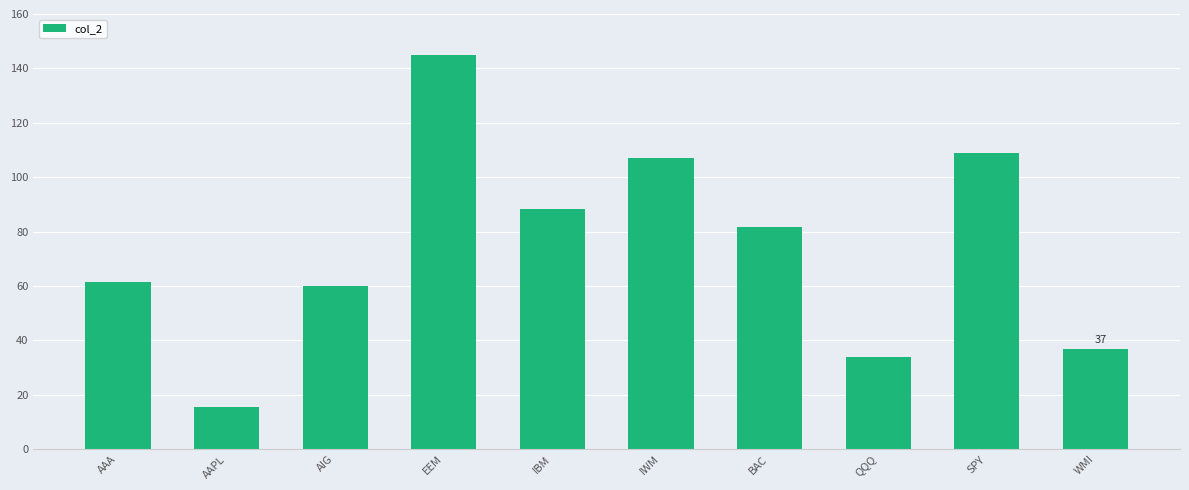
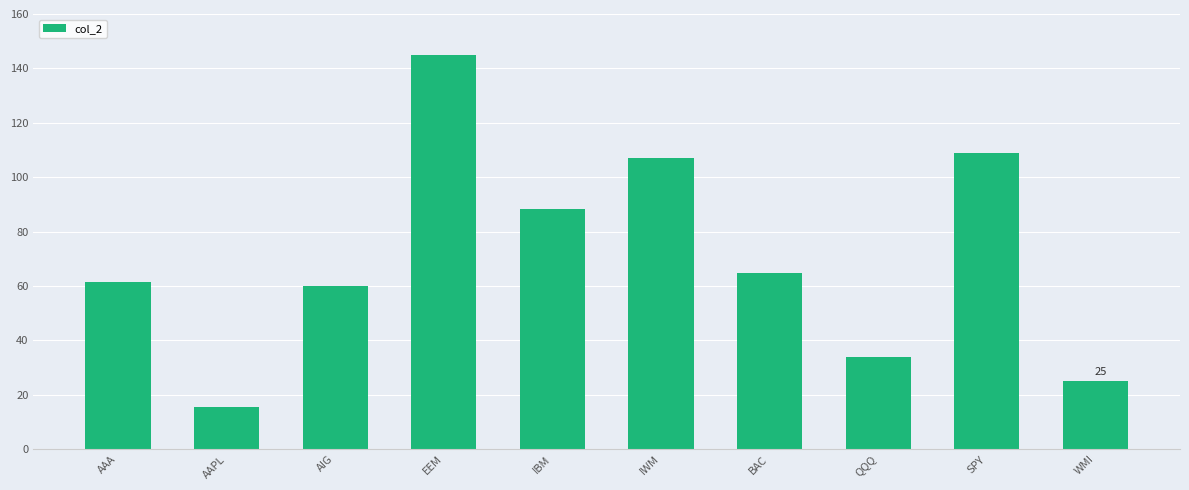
BAC: 82 -> 65
WMI: 37 -> 25
